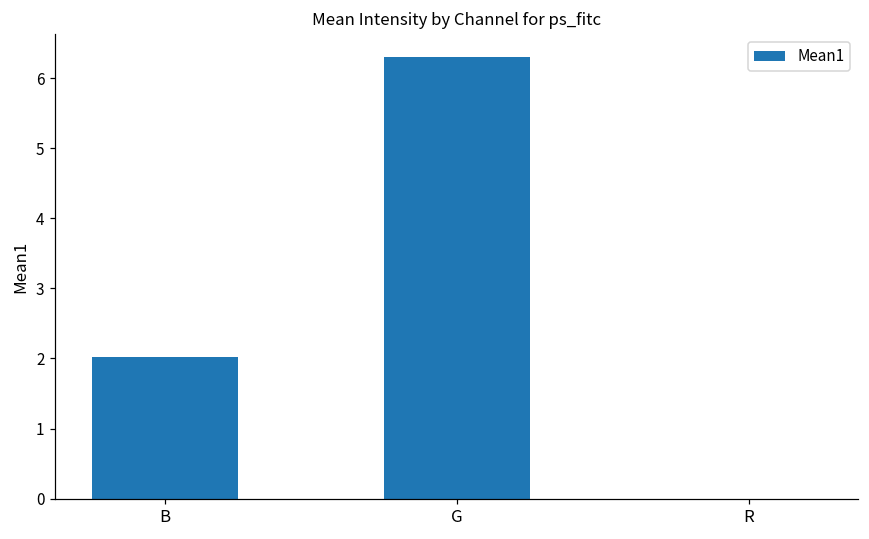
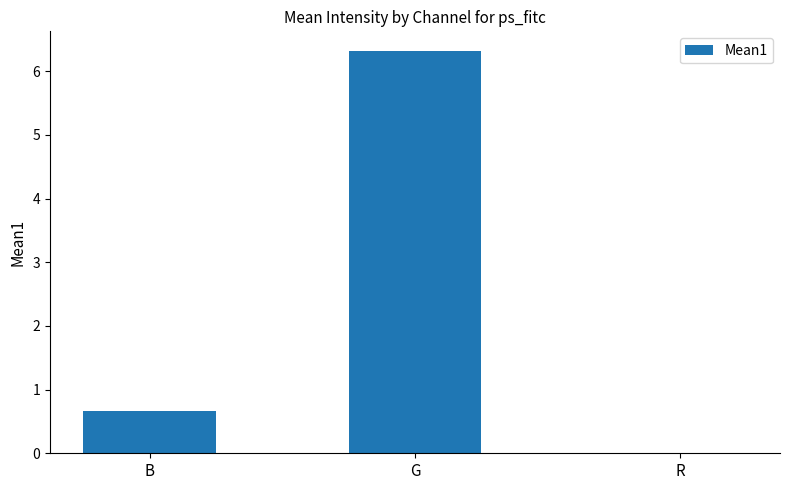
B: 2.0 -> 0.7
